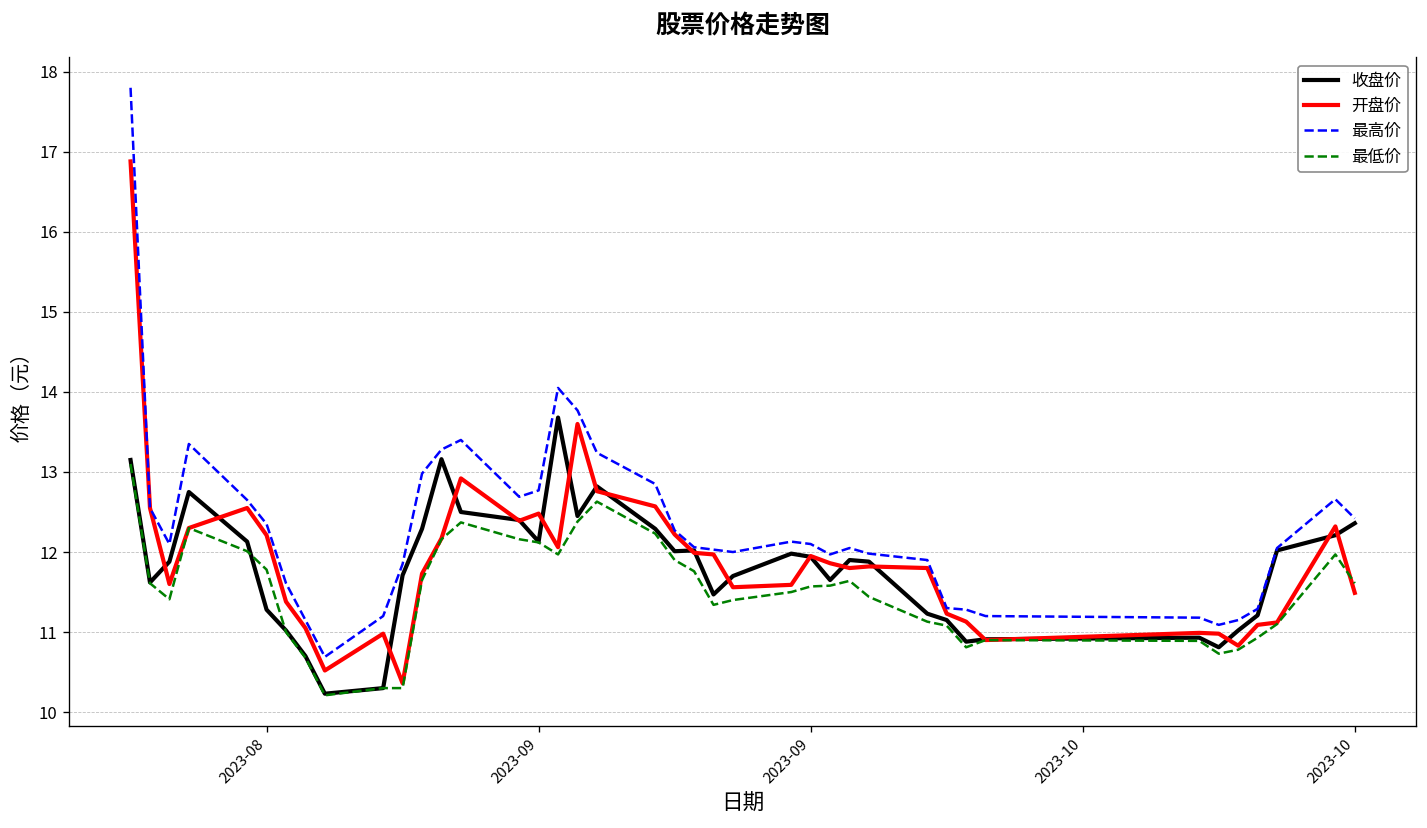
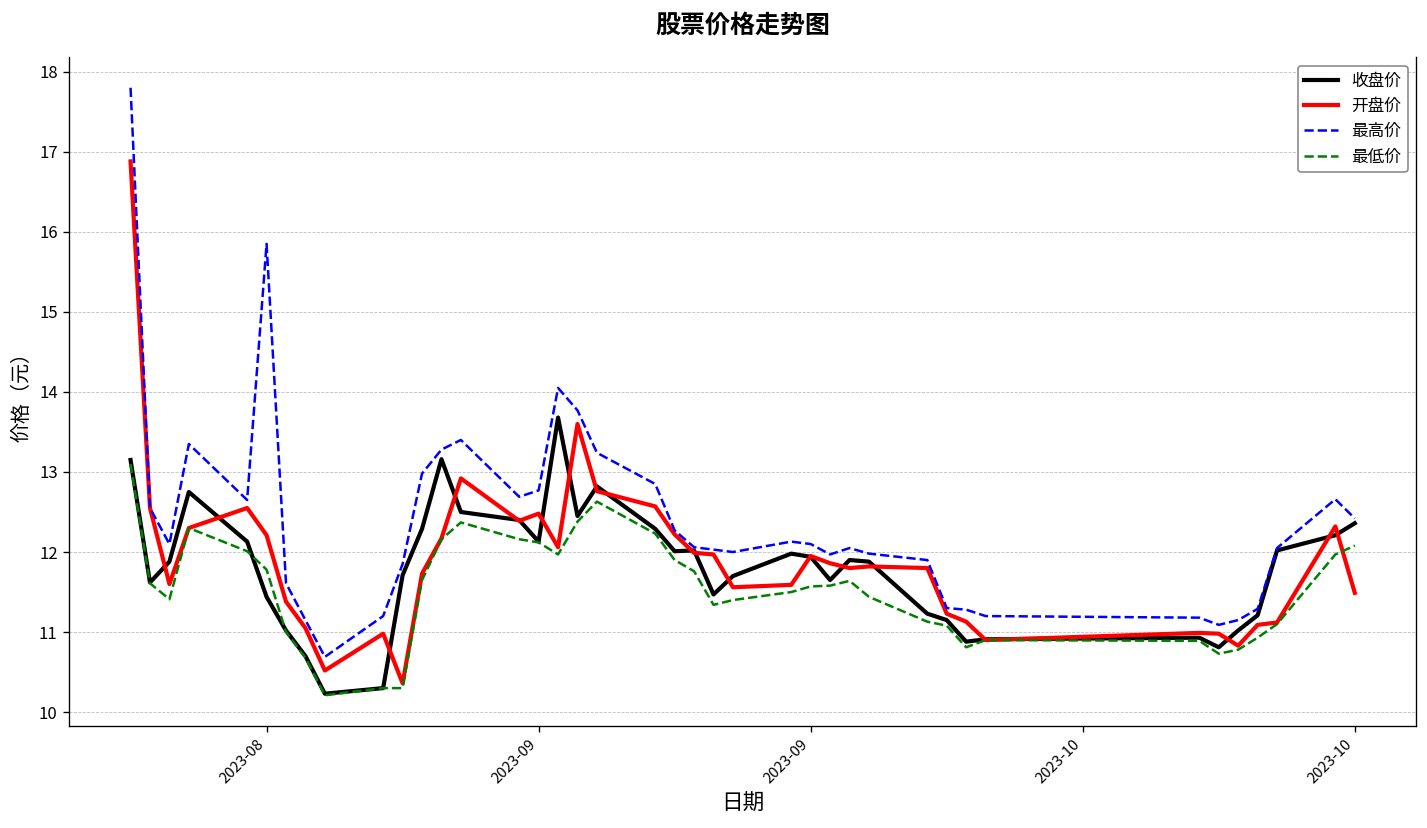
收盘价, 2023-08: 11.3 -> 11.4
最高价, 2023-08: 12.4 -> 15.9
最低价, 2023-10: 11.6 -> 12.1
